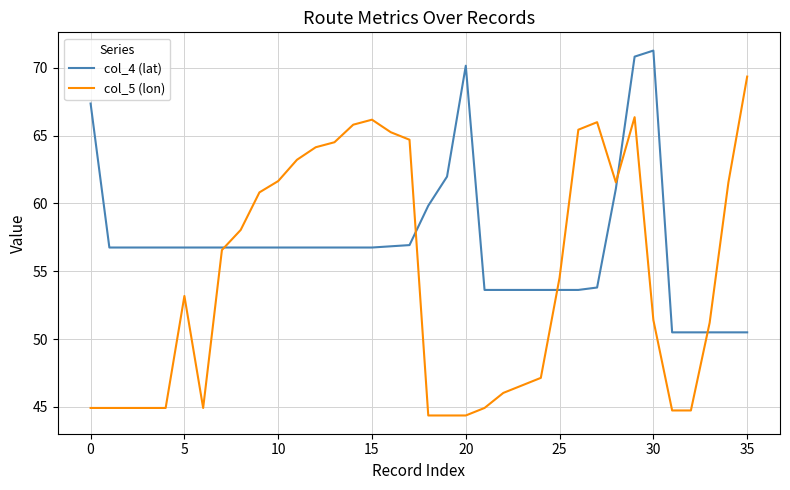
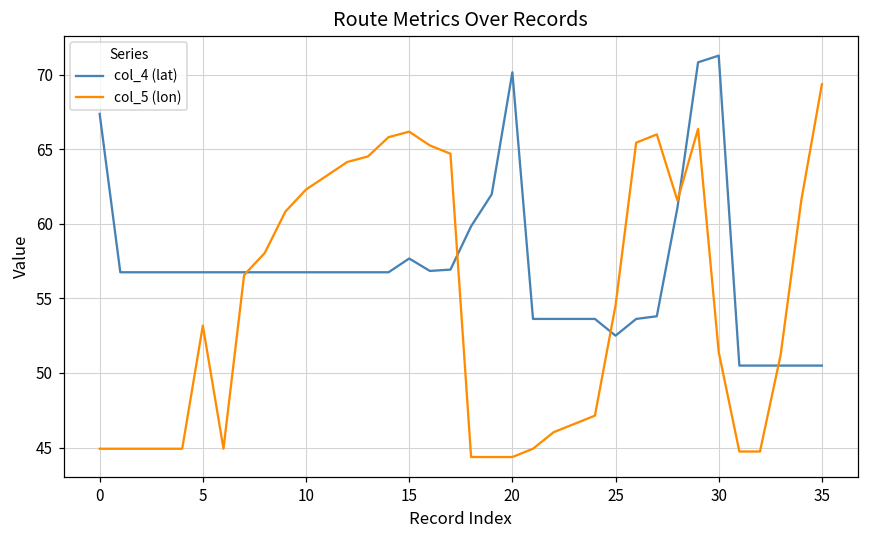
col_5 (lon), 10: 61.6 -> 62.3
col_4 (lat), 15: 56.7 -> 57.7
col_4 (lat), 25: 53.6 -> 52.5
